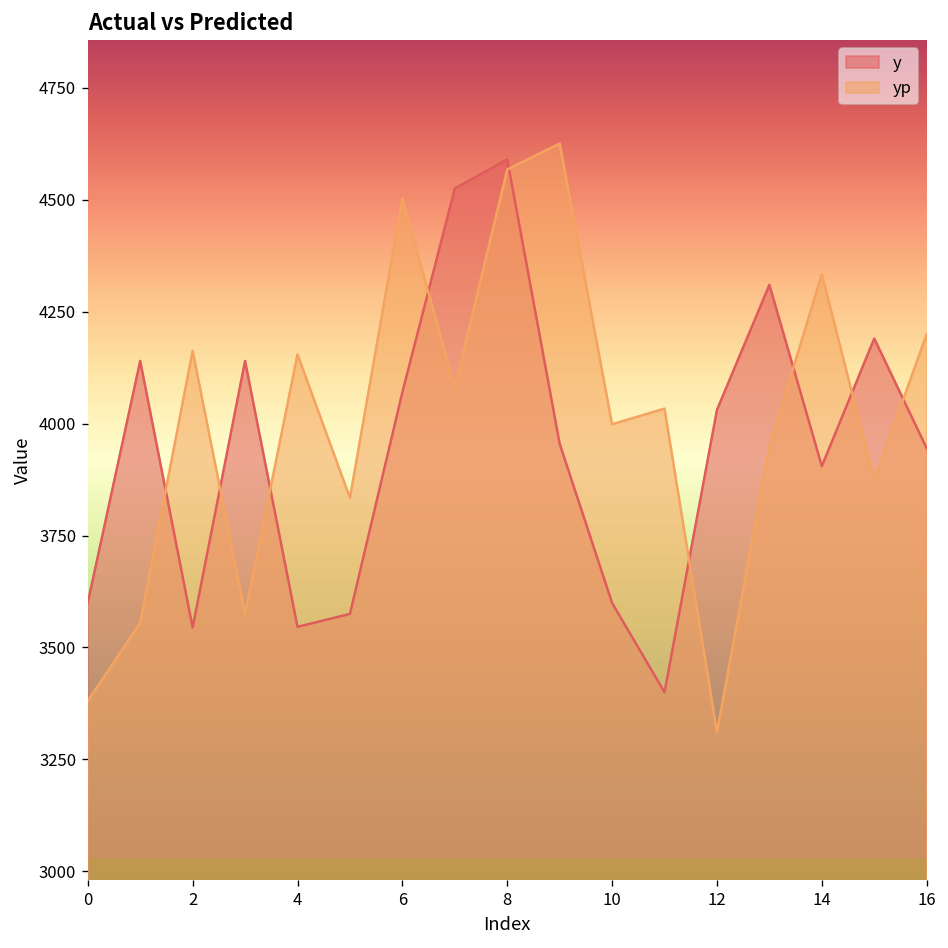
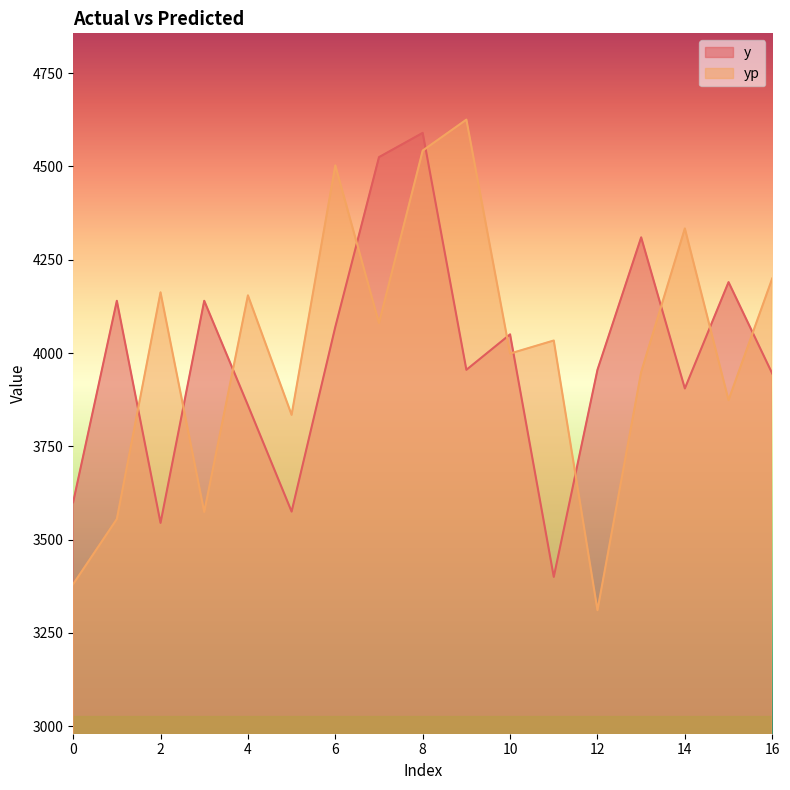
y, 4: 3550 -> 3860
yp, 8: 4570 -> 4540
y, 10: 3600 -> 4050
y, 12: 4030 -> 3960
